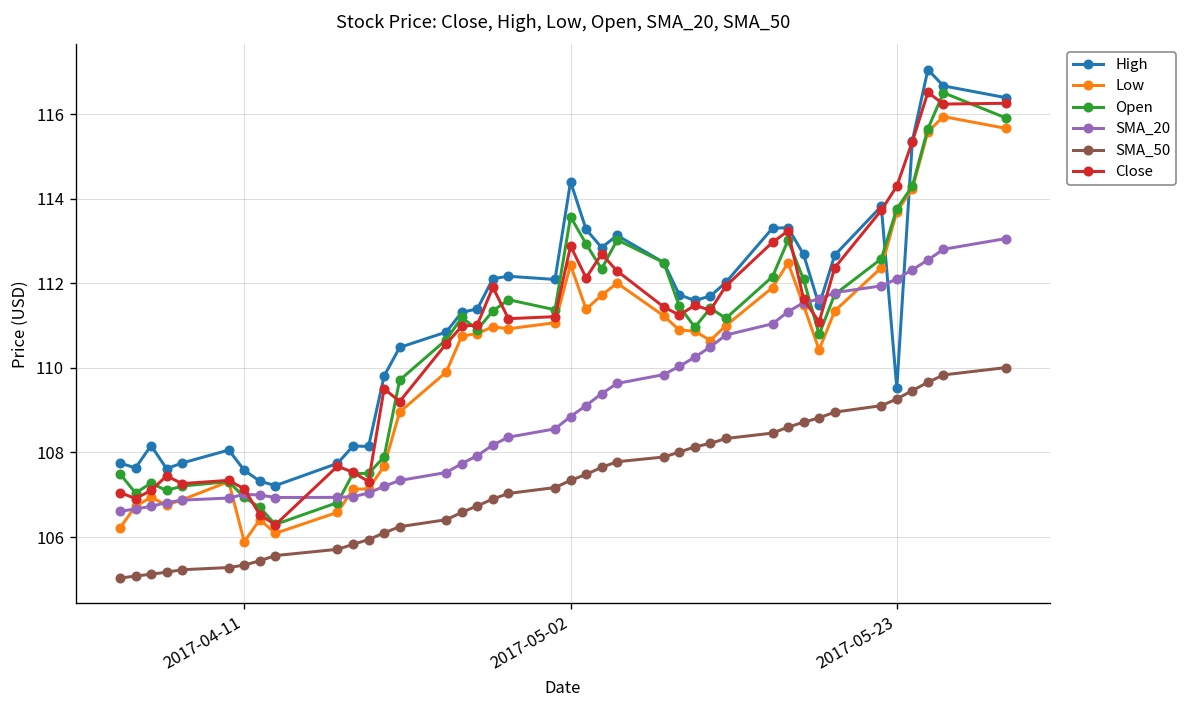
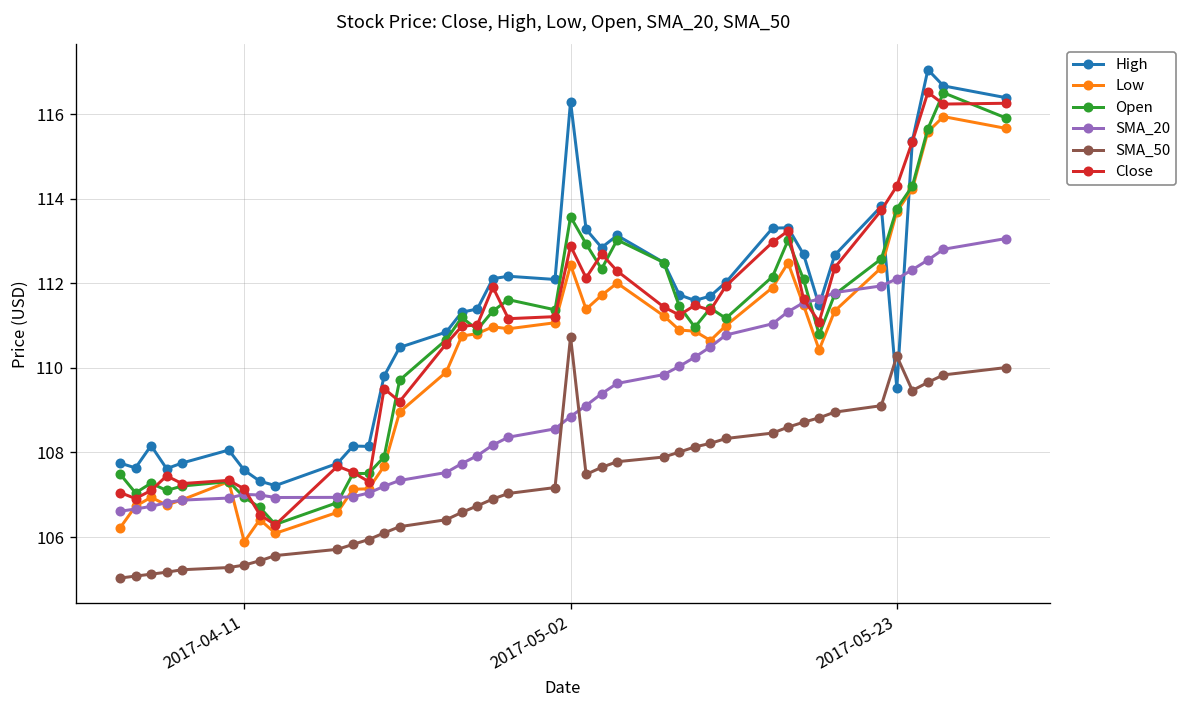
High, 2017-05-02: 114.4 -> 116.3
SMA_50, 2017-05-02: 107.3 -> 110.7
SMA_50, 2017-05-23: 109.3 -> 110.3
